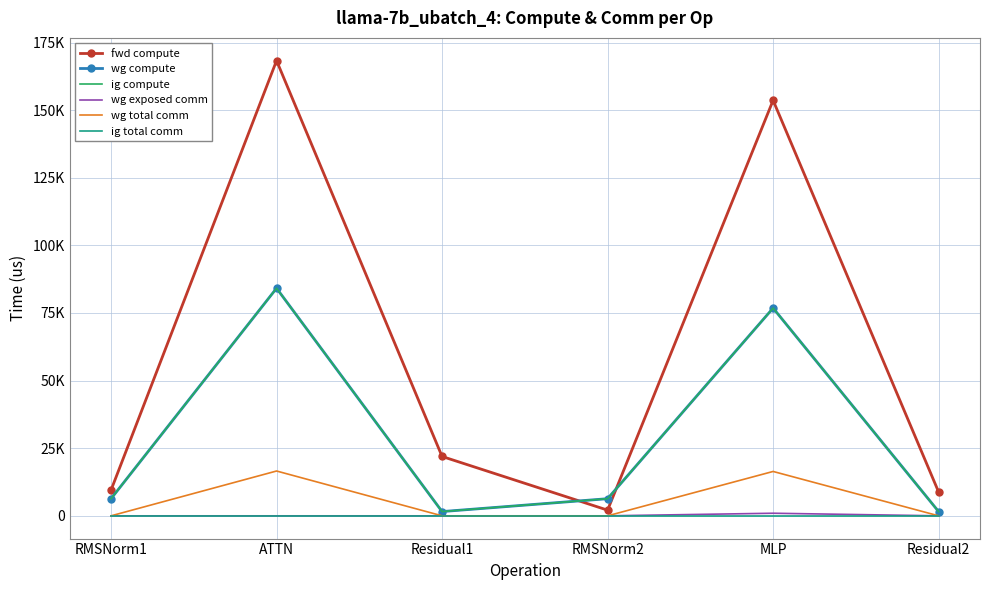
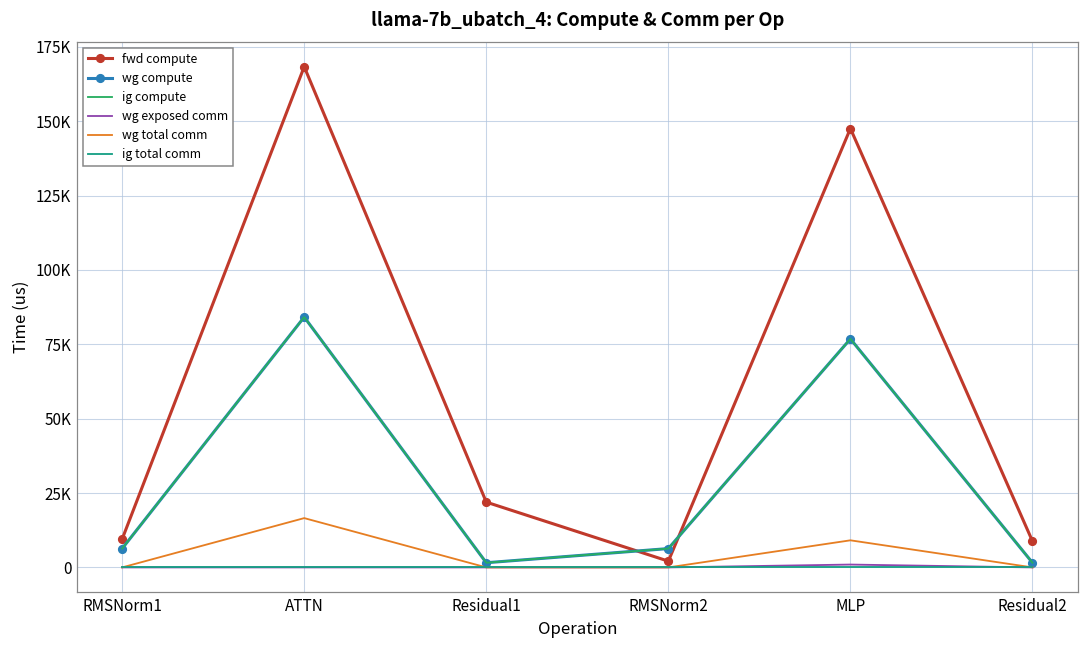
fwd compute, MLP: 154000 -> 148000
wg total comm, MLP: 16000 -> 9000
